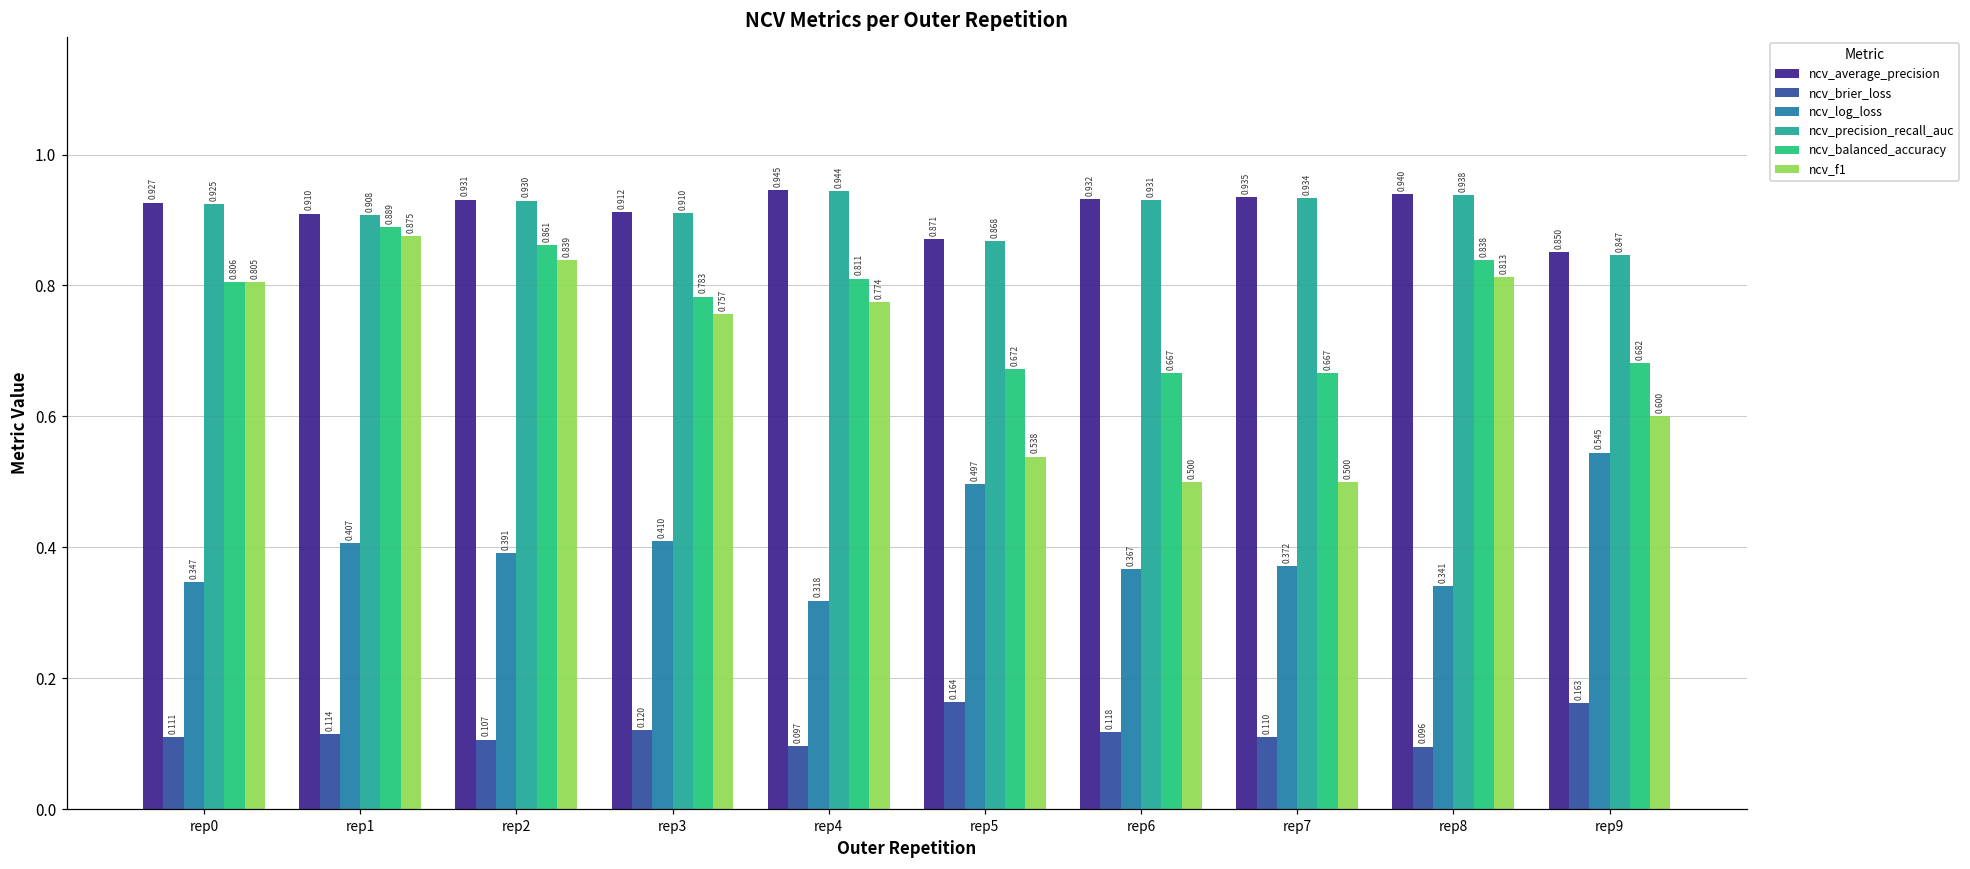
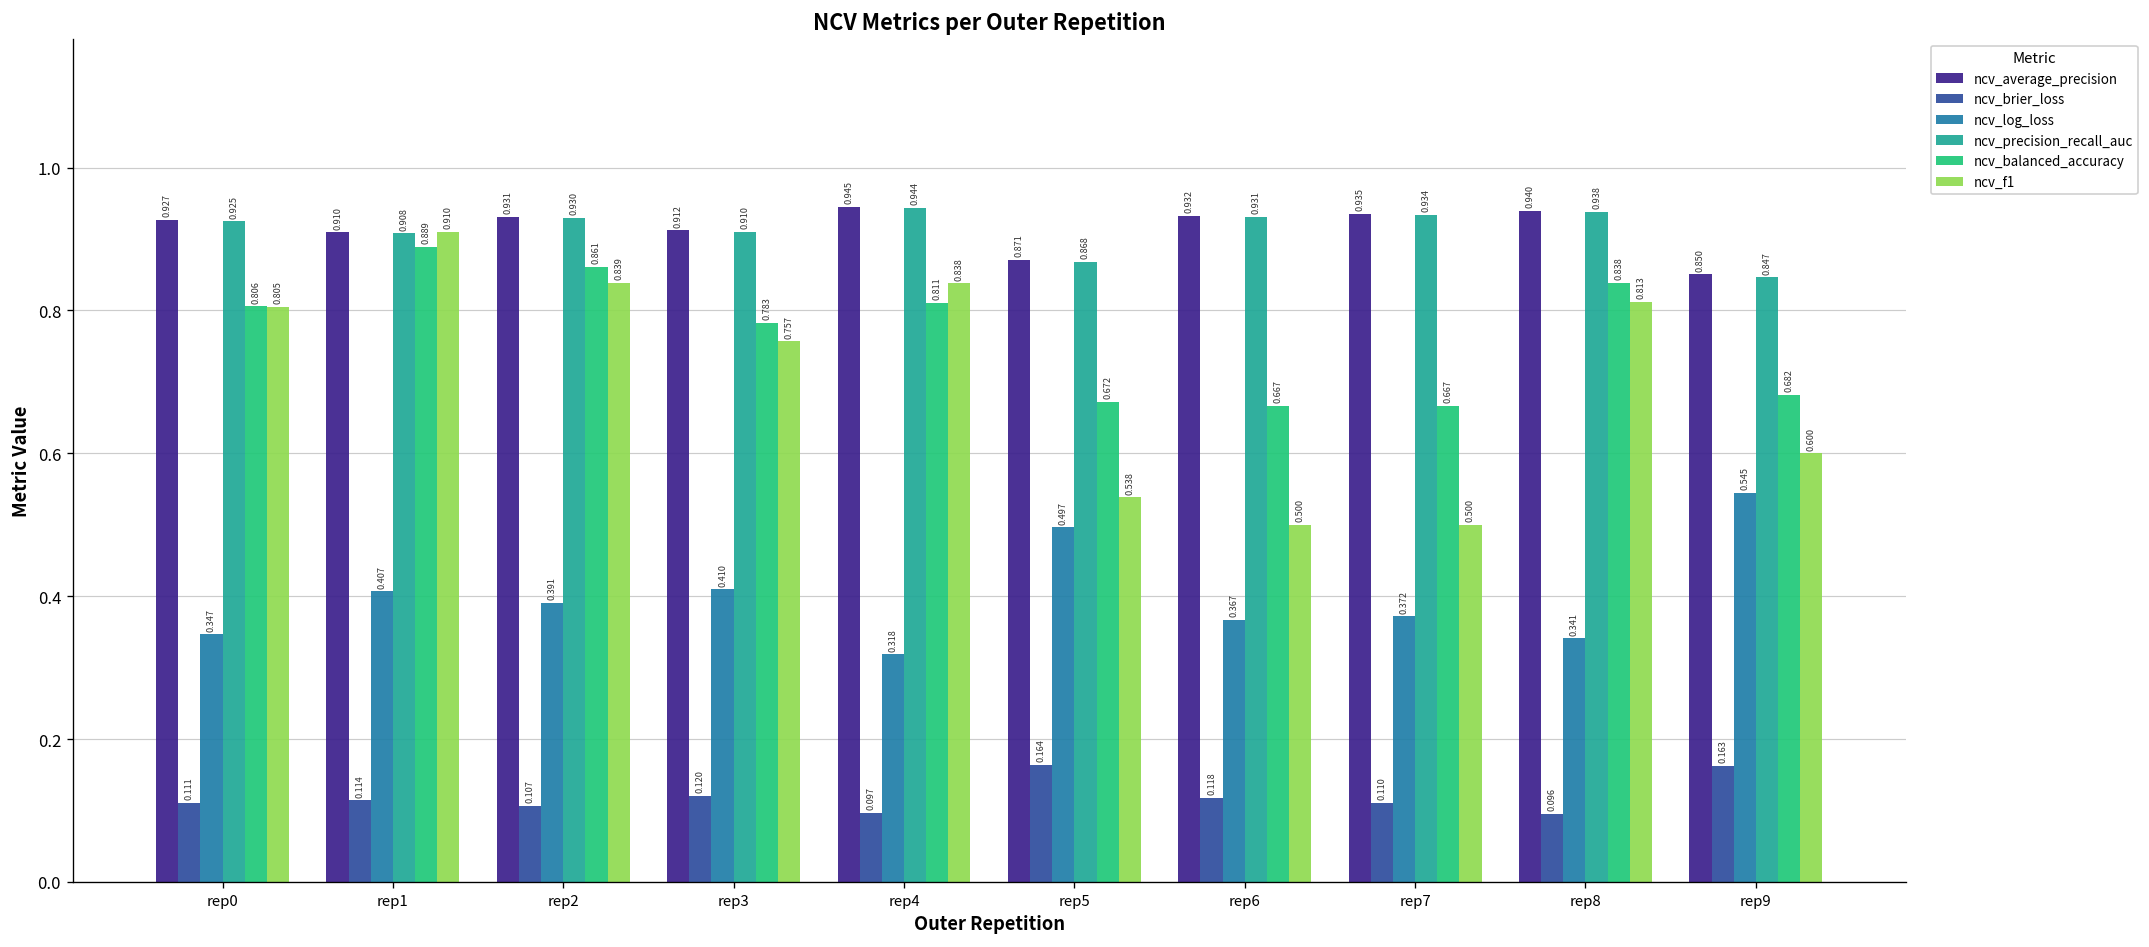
ncv_f1, rep1: 0.875 -> 0.910
ncv_f1, rep4: 0.774 -> 0.838
